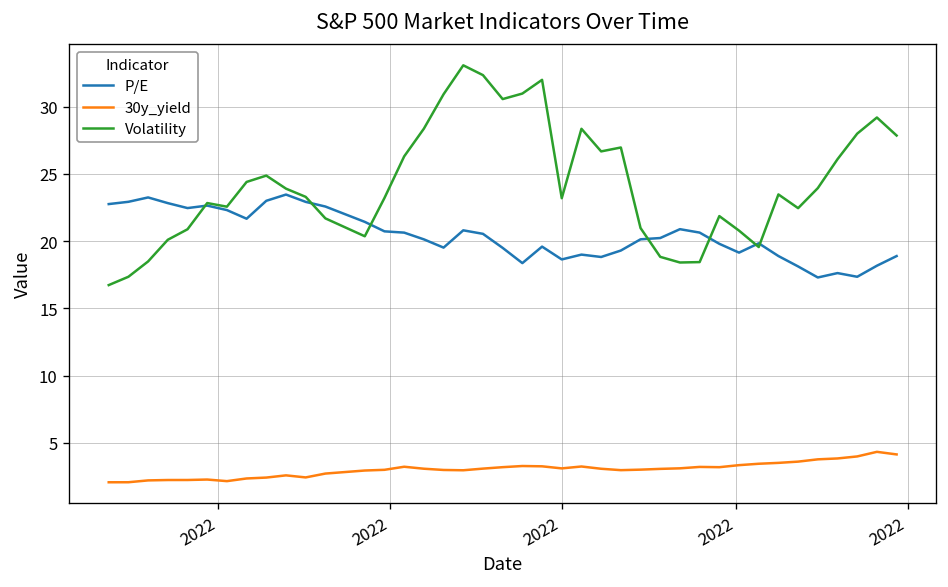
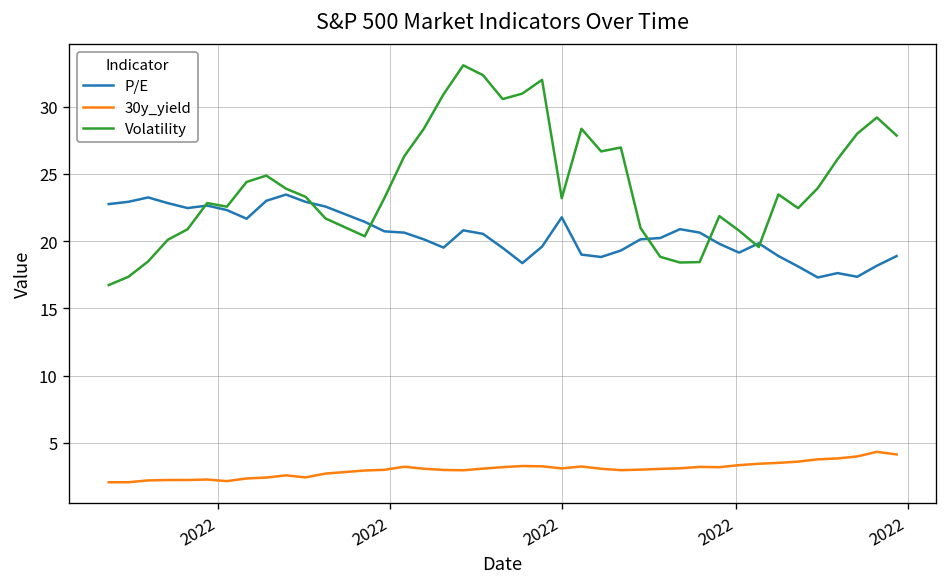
P/E, 2022: 18.6 -> 21.8
